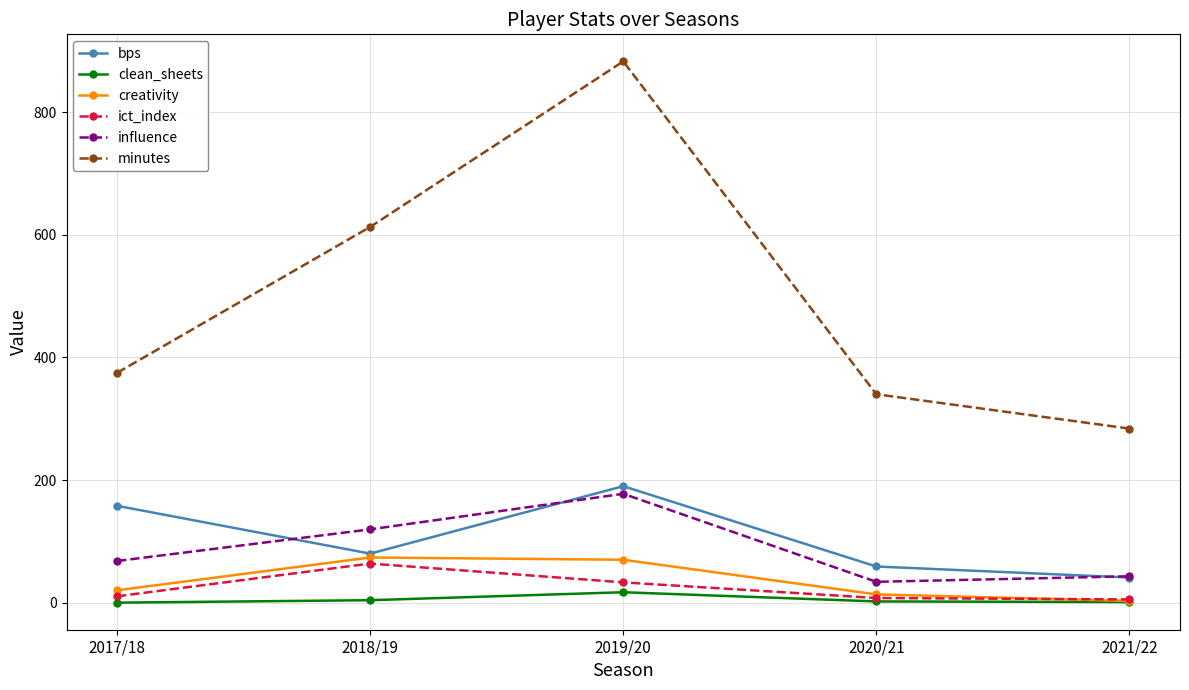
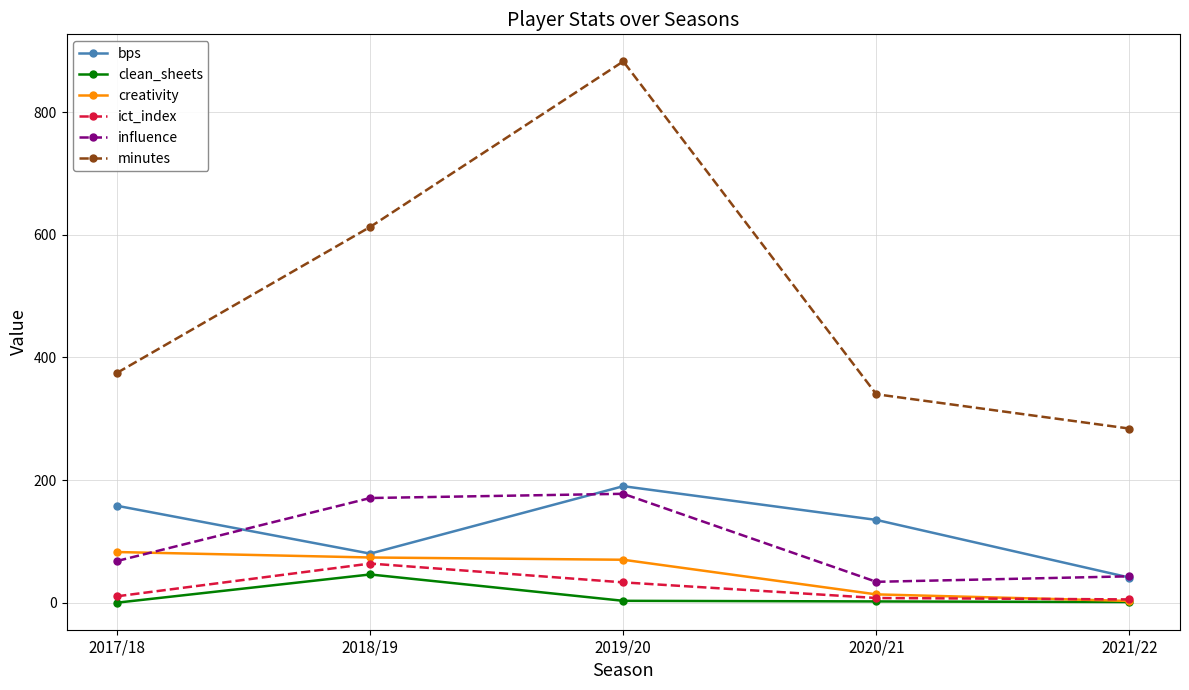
creativity, 2017/18: 20 -> 80
clean_sheets, 2018/19: 0 -> 50
influence, 2018/19: 120 -> 170
clean_sheets, 2019/20: 20 -> 0
bps, 2020/21: 60 -> 140
